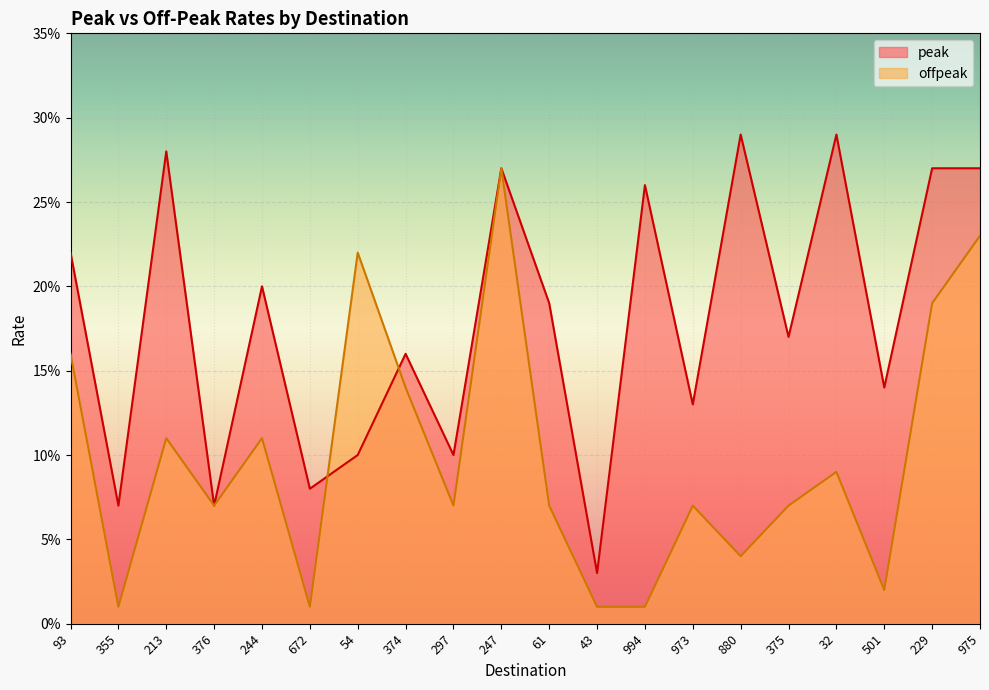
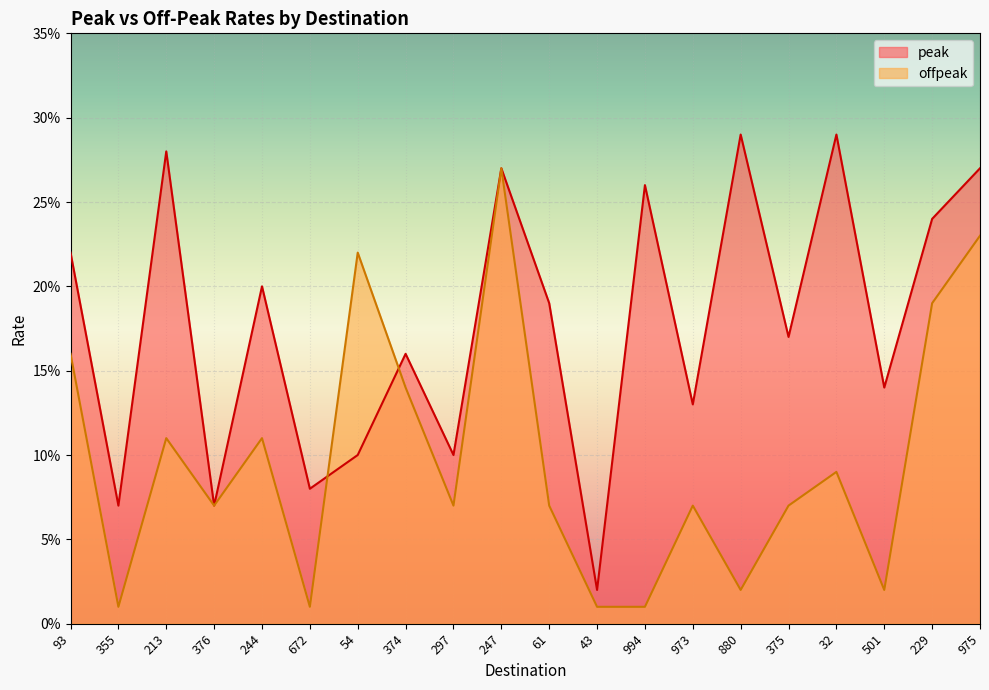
peak, 43: 3.0% -> 2.0%
offpeak, 880: 4.0% -> 2.0%
peak, 229: 27.0% -> 24.0%
